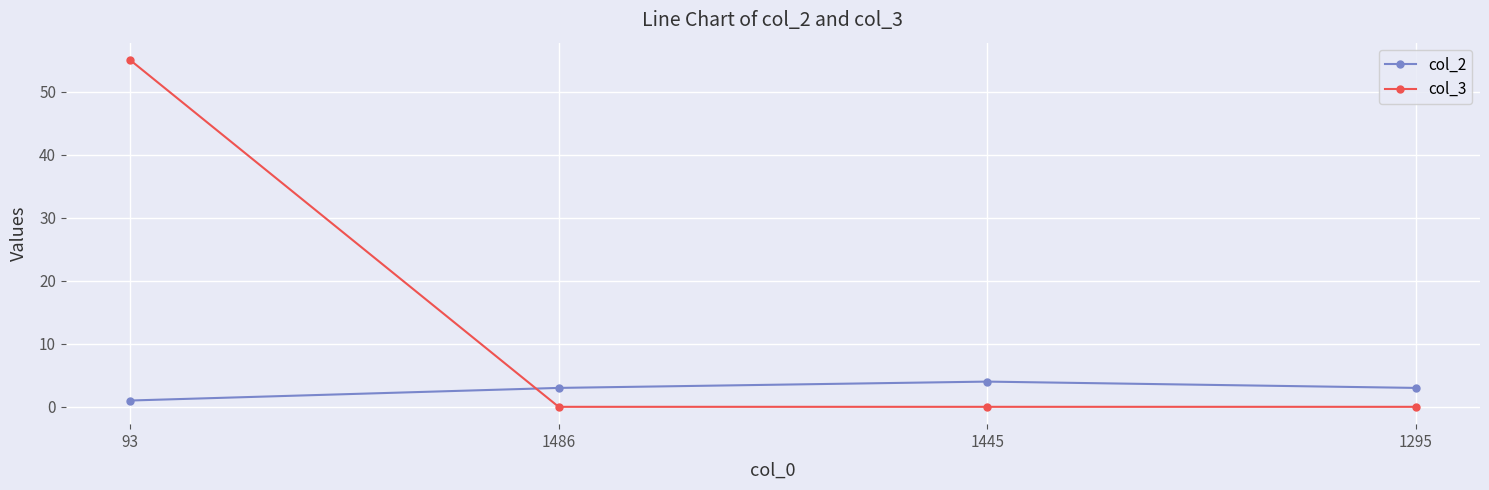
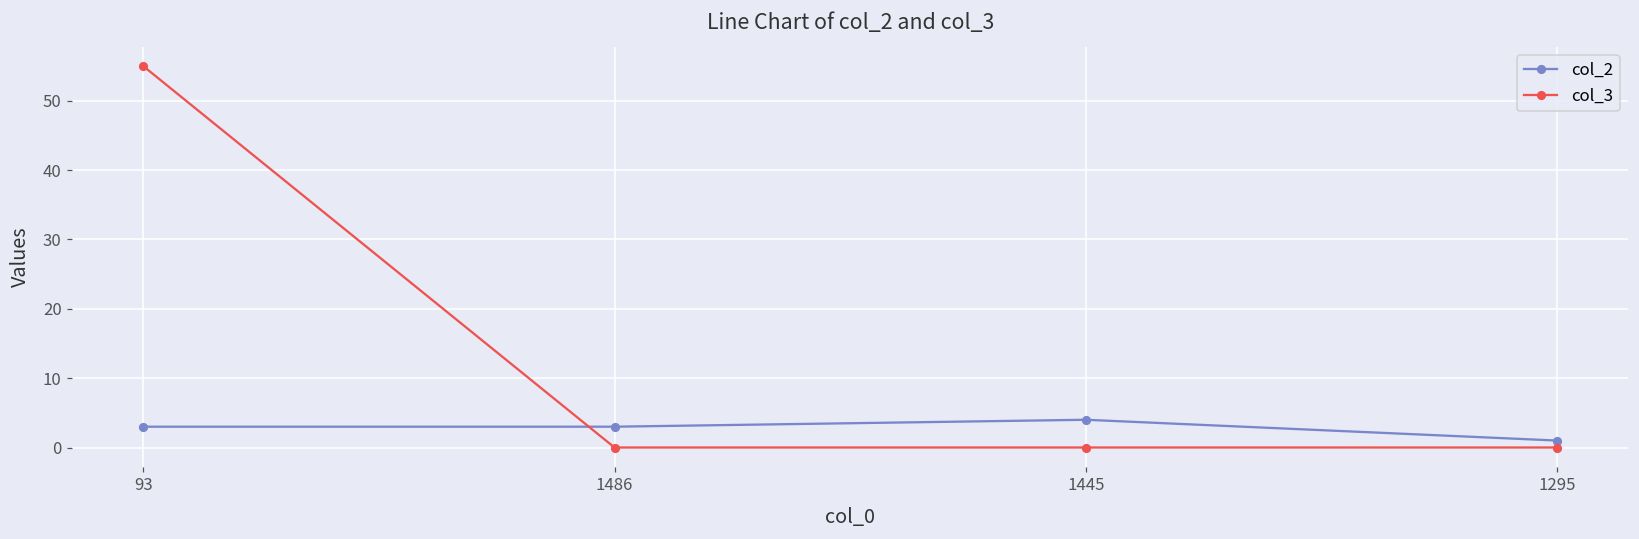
col_2, 93: 1 -> 3
col_2, 1295: 3 -> 1
